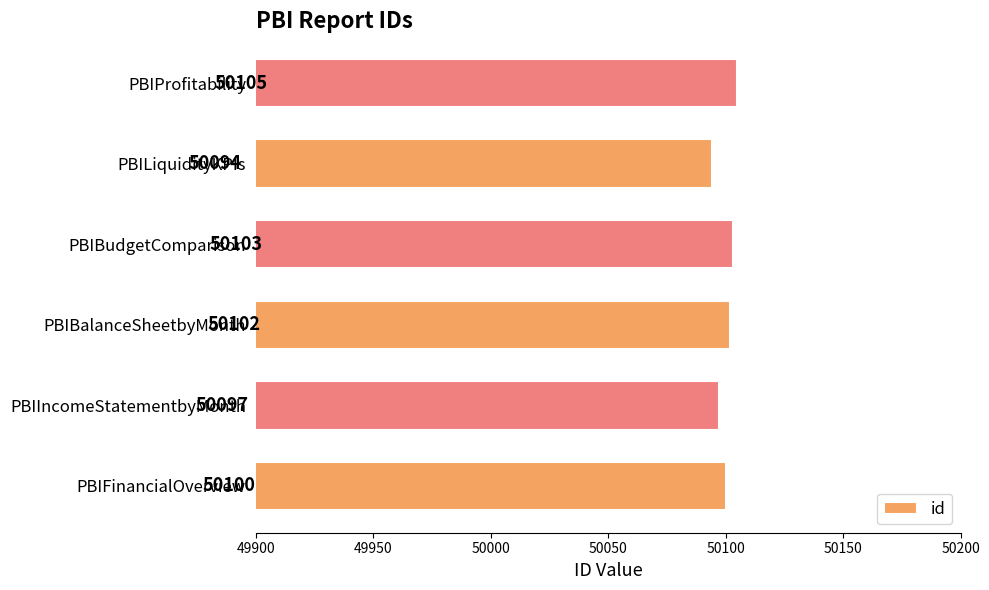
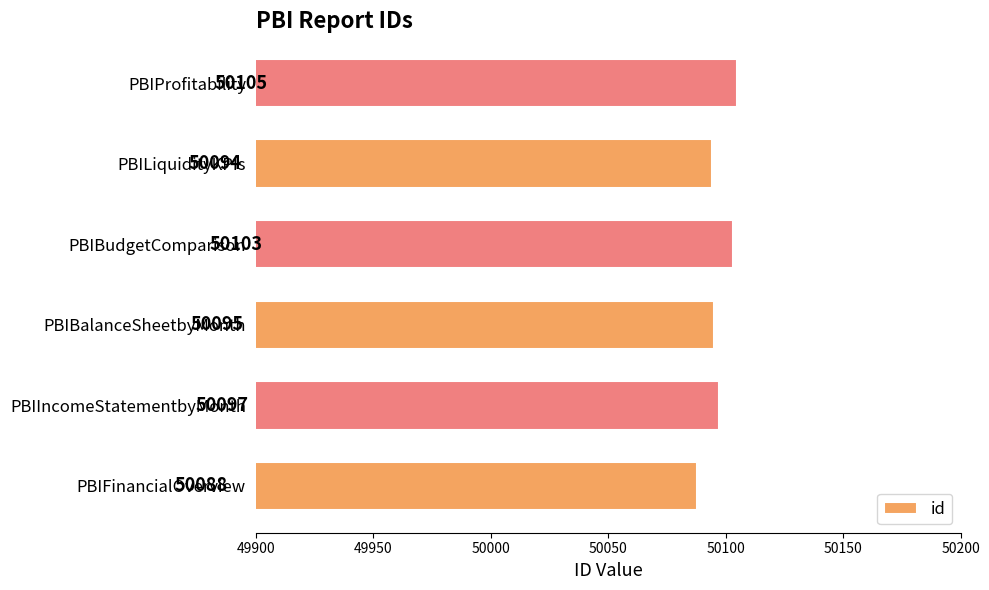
PBIBalanceSheetbyMonth: 50102 -> 50095
PBIFinancialOverview: 50100 -> 50088
